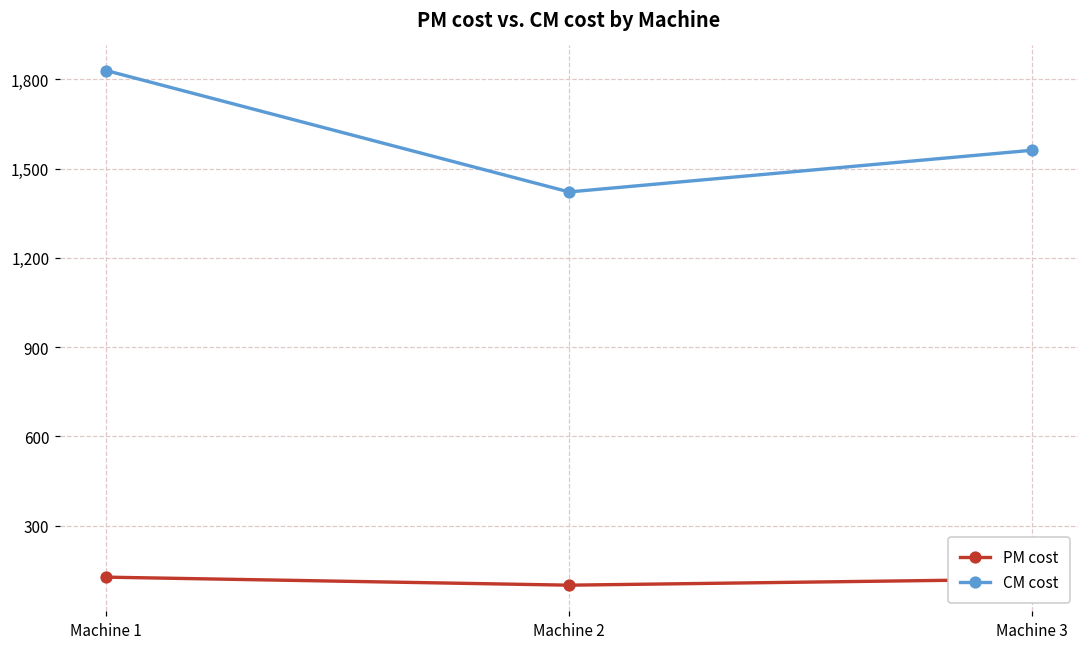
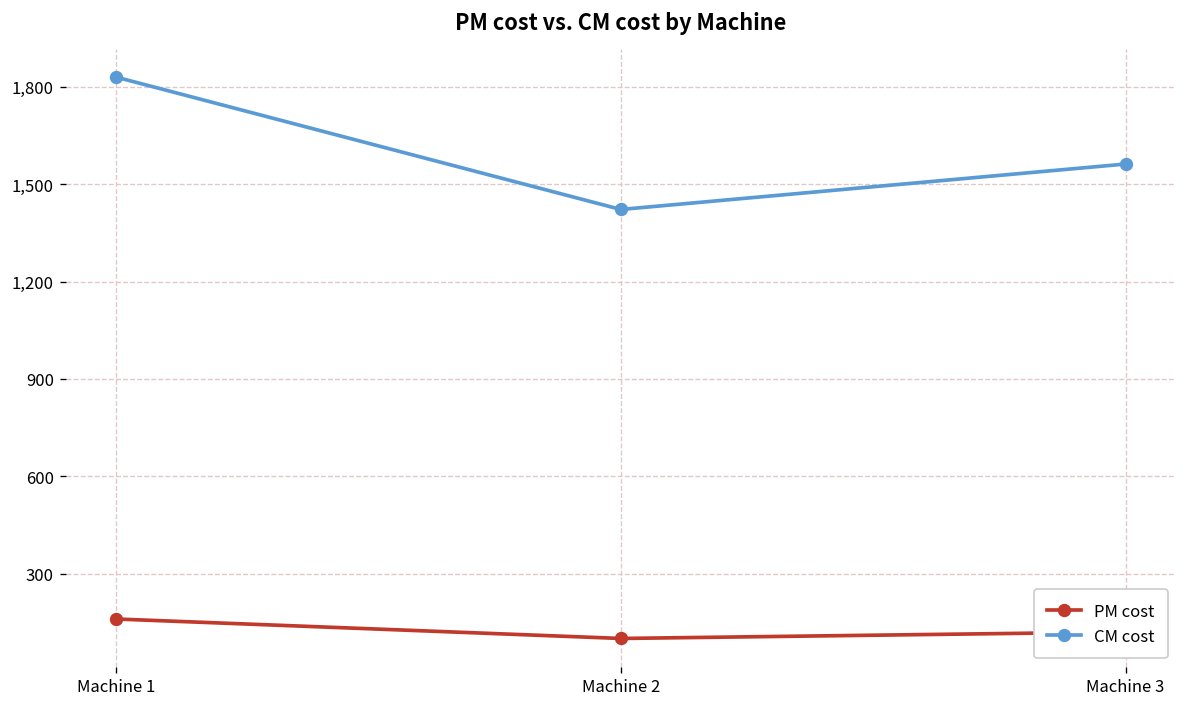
PM cost, Machine 1: 130 -> 160
